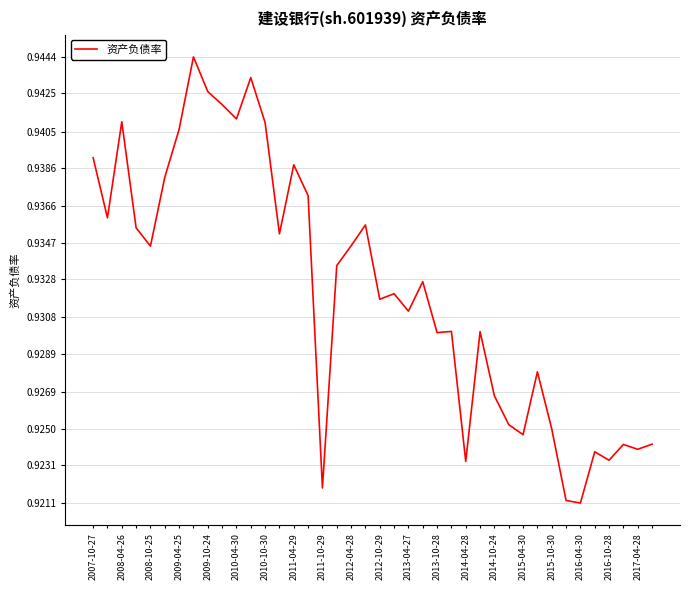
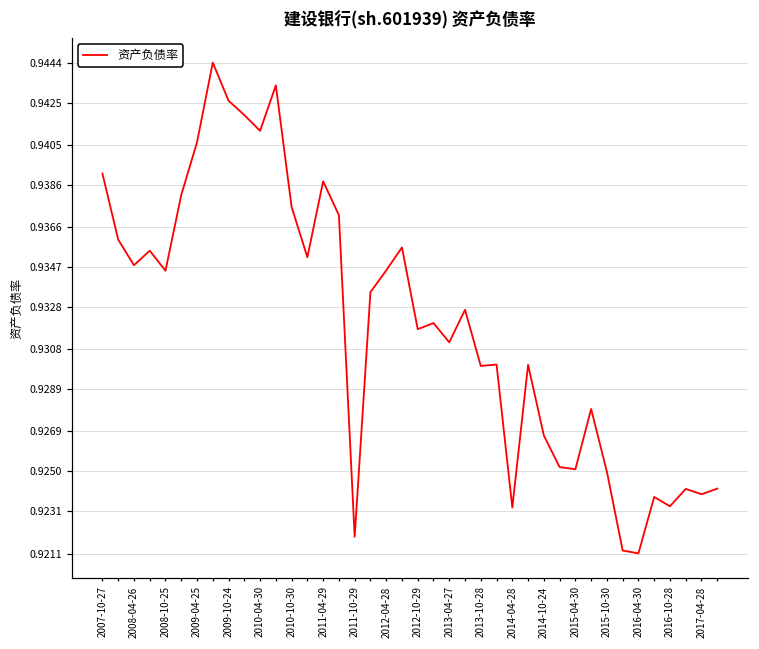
2008-04-26: 0.9410 -> 0.9348
2010-10-30: 0.9410 -> 0.9375
2015-04-30: 0.9247 -> 0.9251
